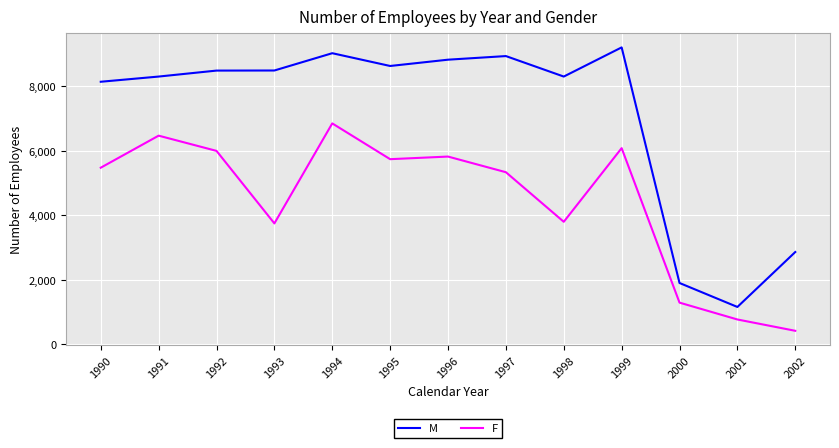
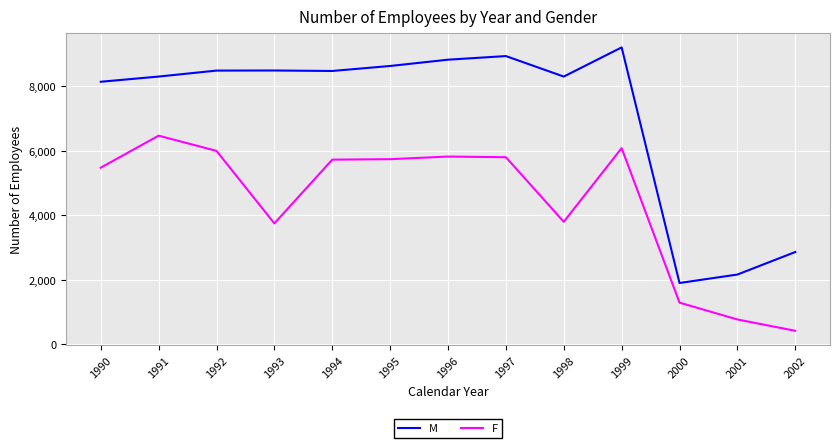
M, 1994: 9,000 -> 8,500
F, 1994: 6,800 -> 5,700
F, 1997: 5,300 -> 5,800
M, 2001: 1,200 -> 2,200
